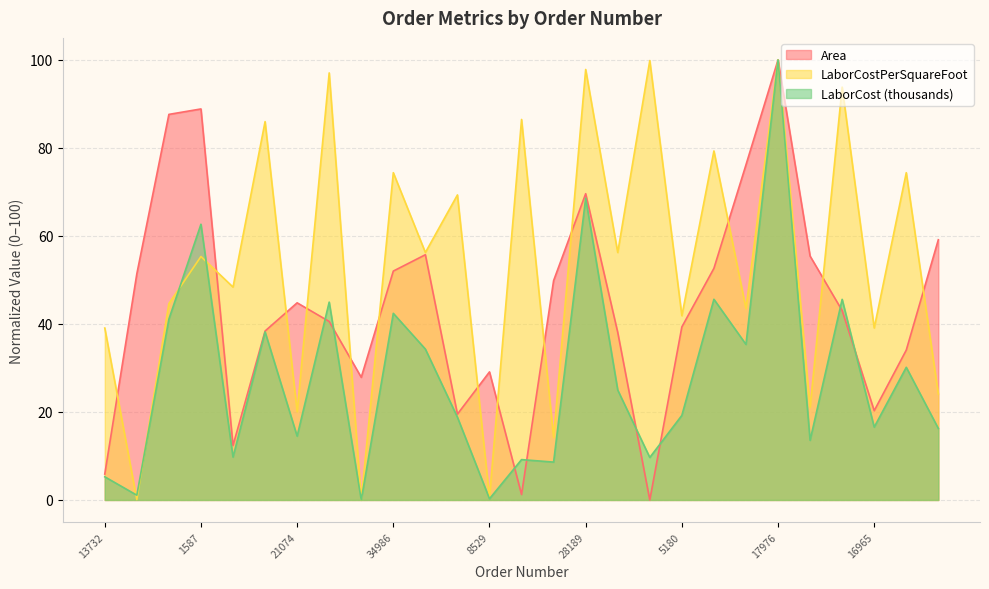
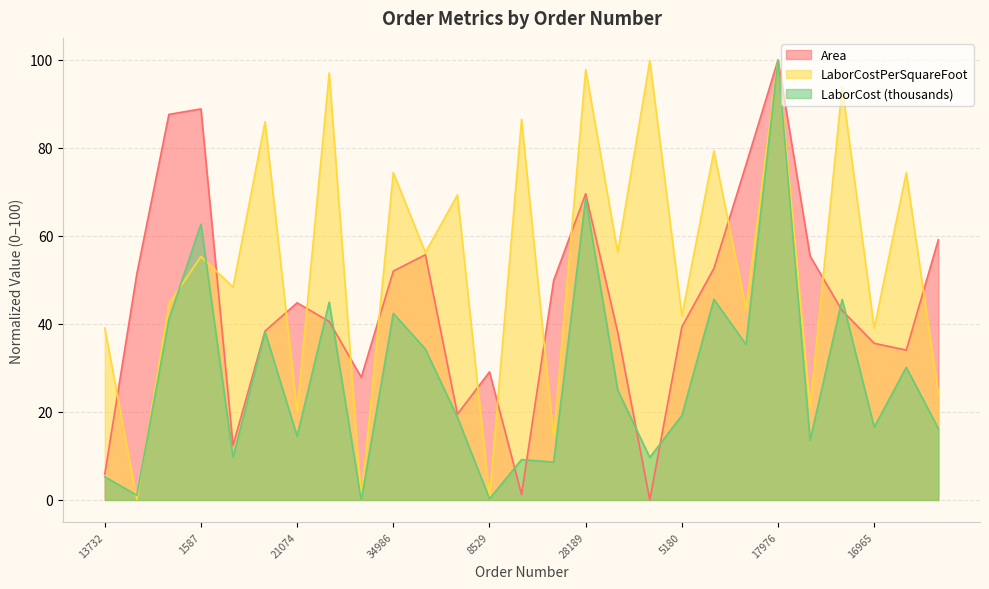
Area, 16965: 20 -> 36
